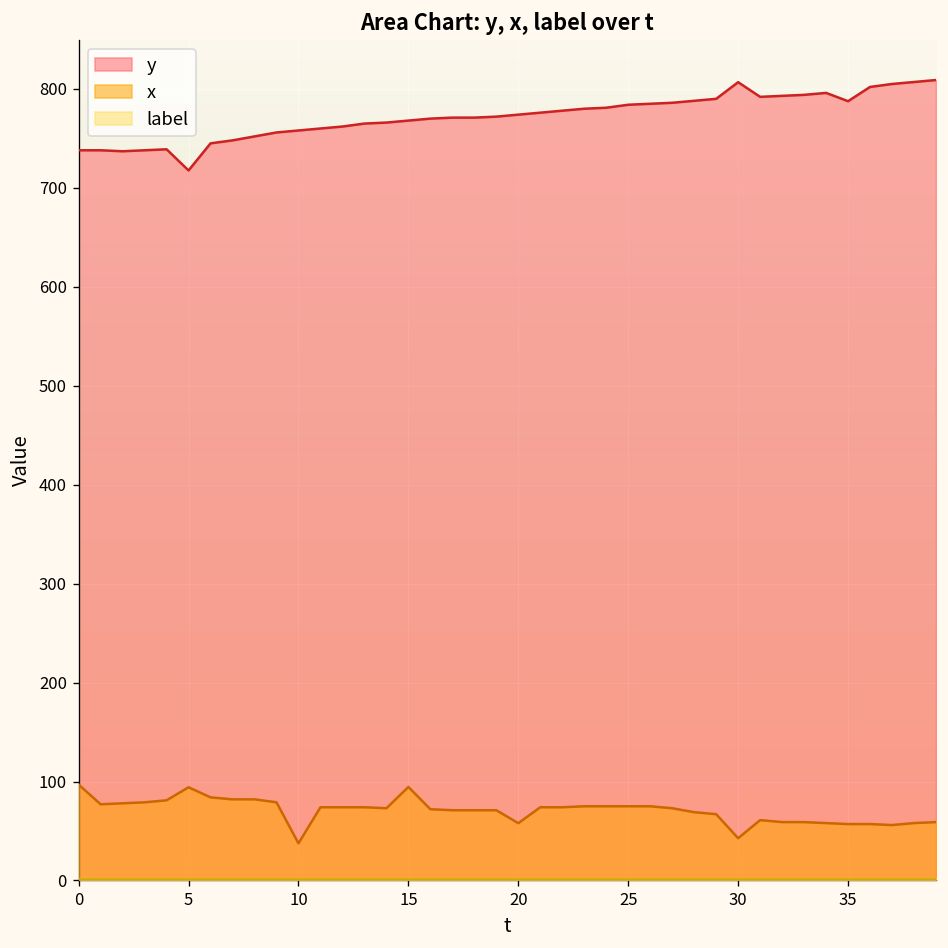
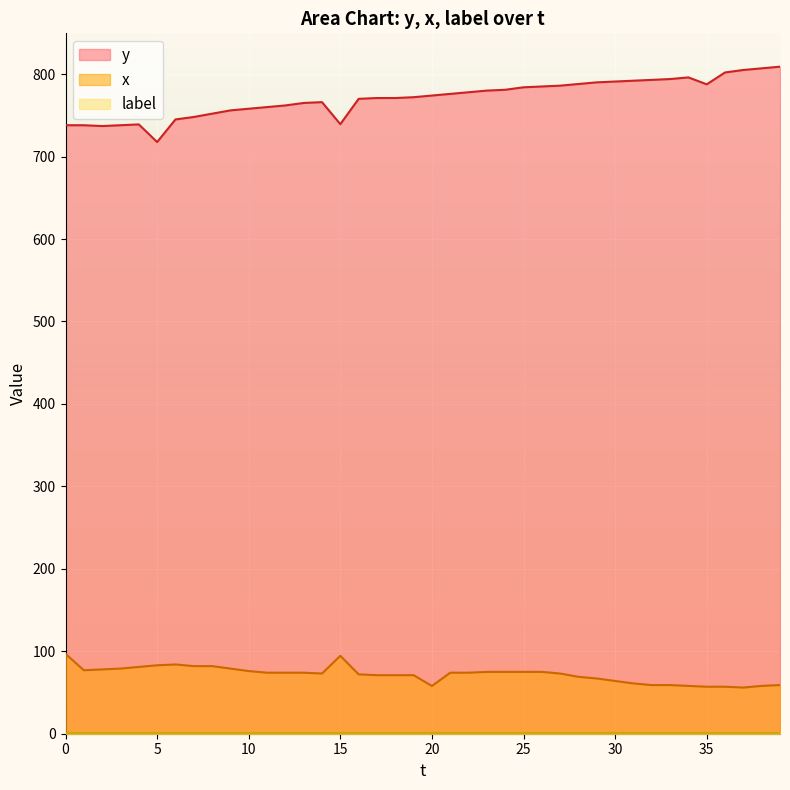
x, 5: 90 -> 80
x, 10: 40 -> 80
y, 15: 770 -> 740
y, 30: 810 -> 790
x, 30: 40 -> 60
